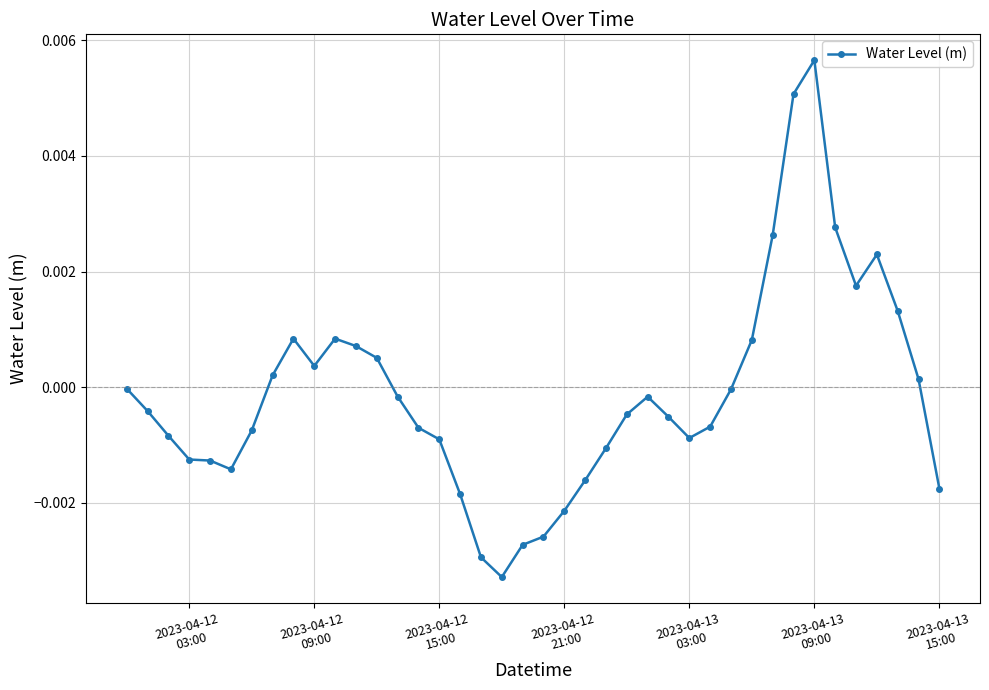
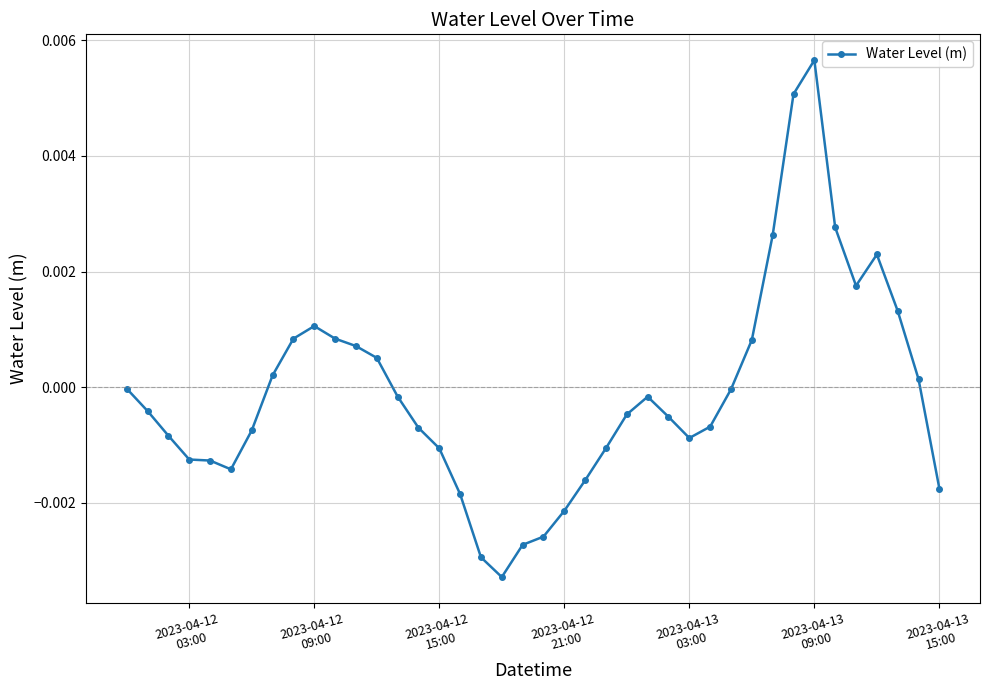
2023-04-12 09:00: 0.0004 -> 0.0011
2023-04-12 15:00: -0.0009 -> -0.0011
